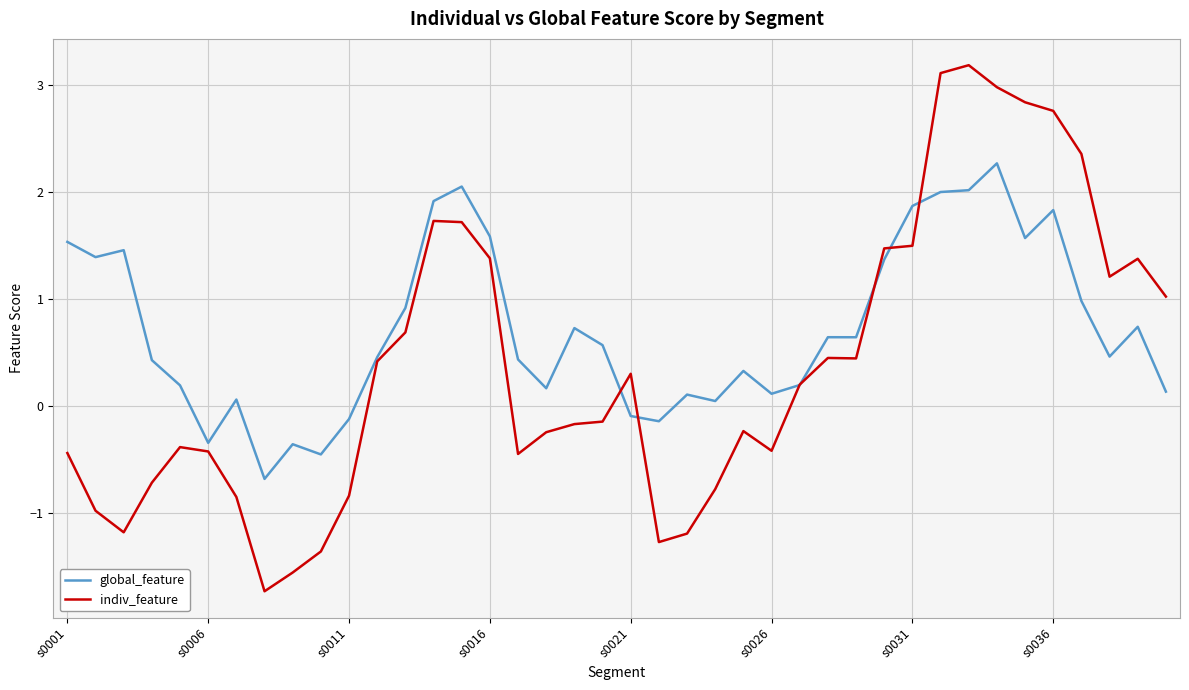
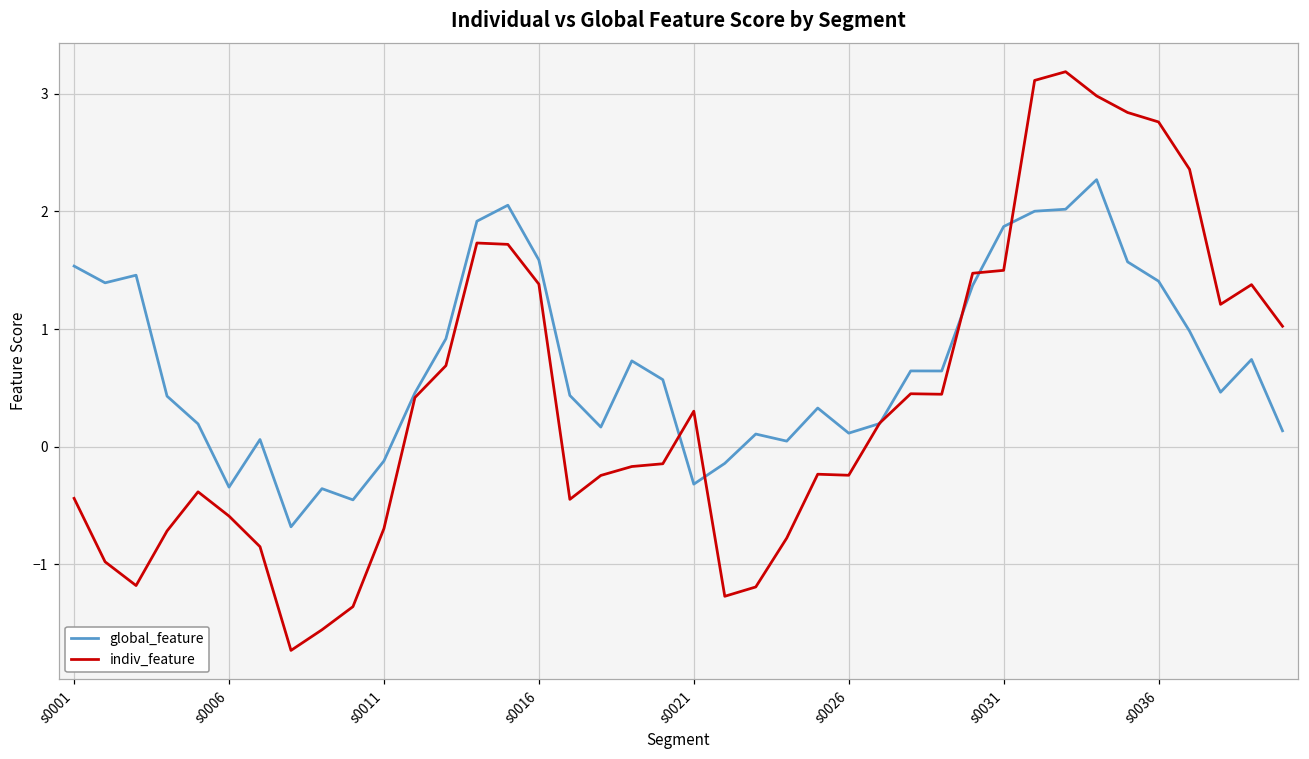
indiv_feature, s0006: -0.42 -> -0.59
indiv_feature, s0011: -0.84 -> -0.70
global_feature, s0021: -0.09 -> -0.32
indiv_feature, s0026: -0.42 -> -0.24
global_feature, s0036: 1.83 -> 1.41
